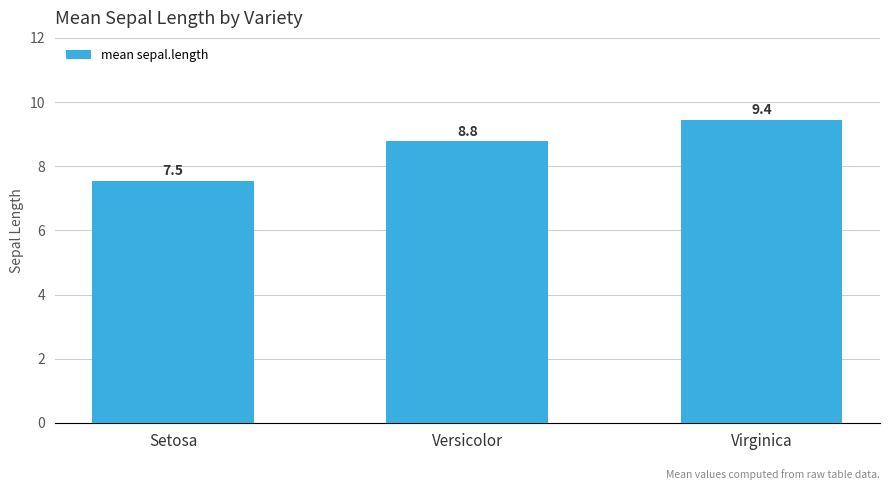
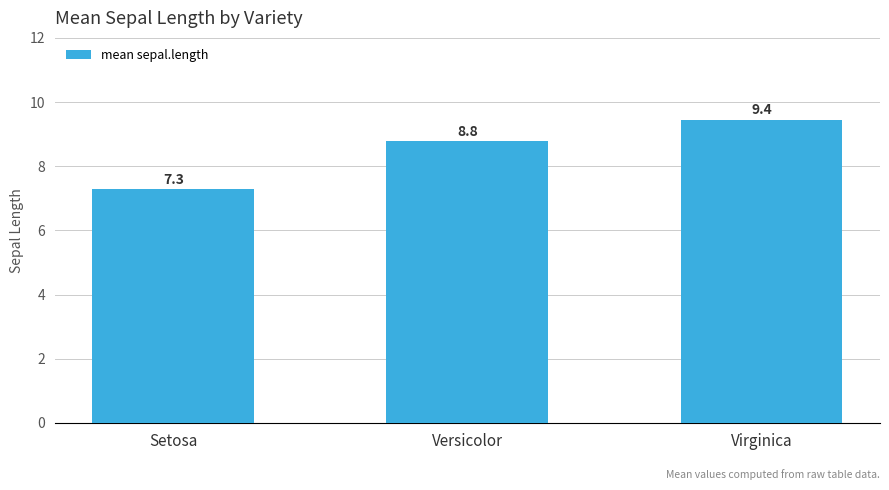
Setosa: 7.5 -> 7.3
